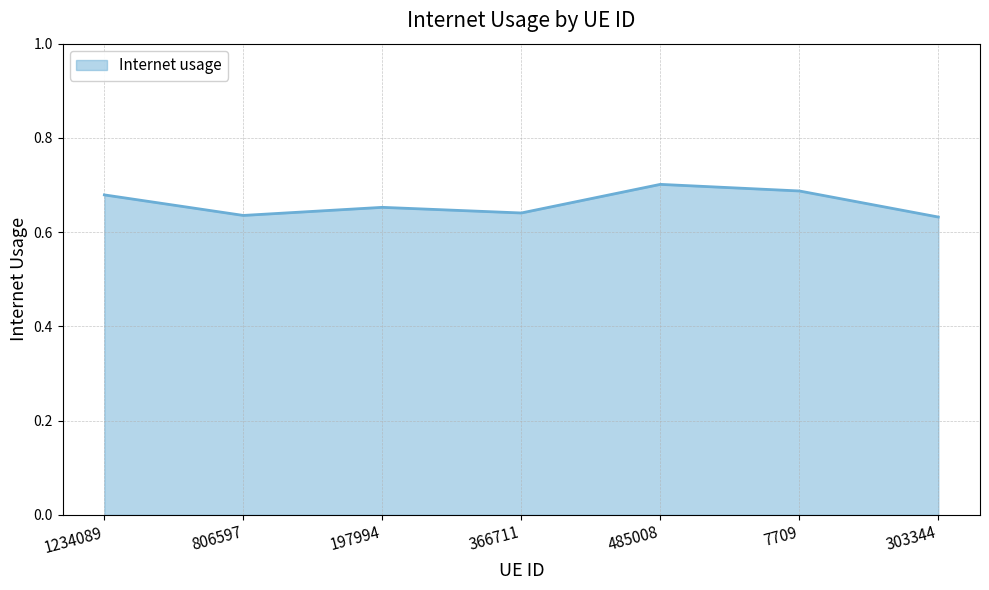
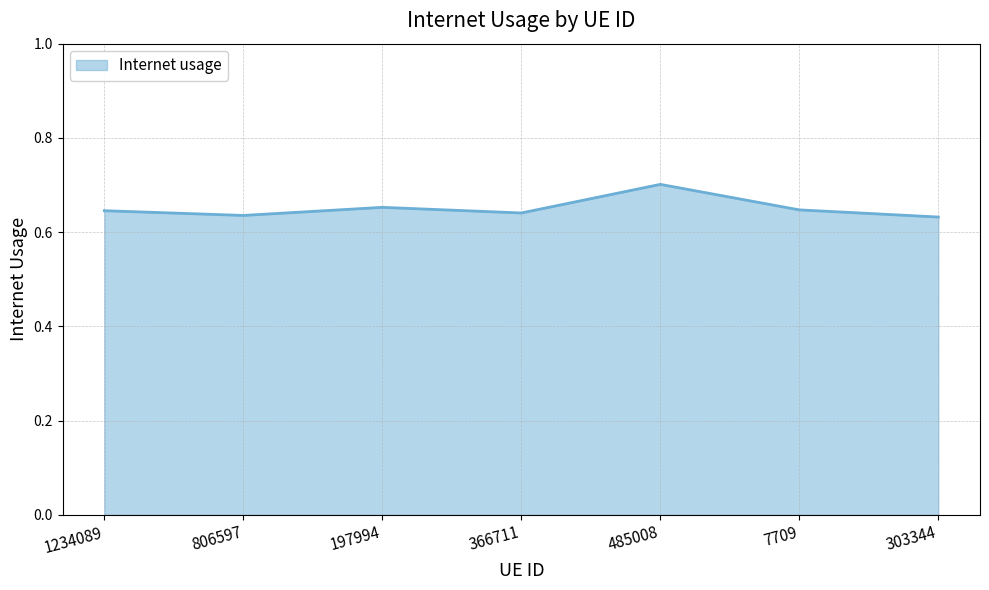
1234089: 0.68 -> 0.65
7709: 0.69 -> 0.65
